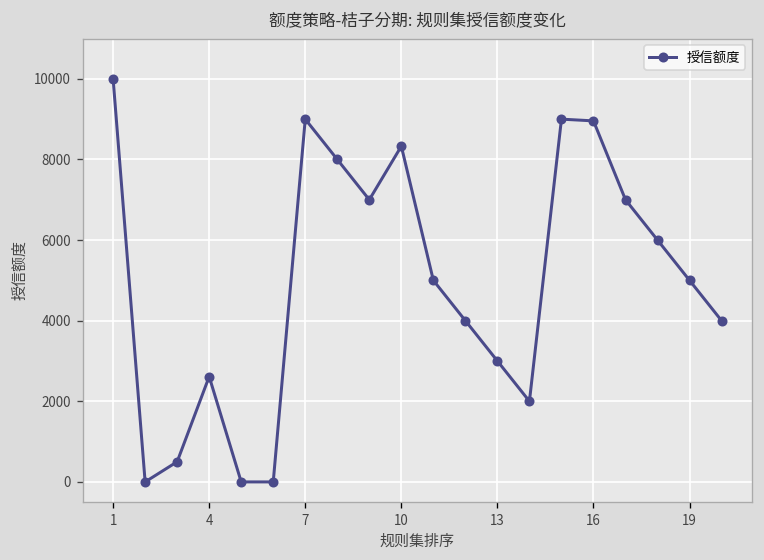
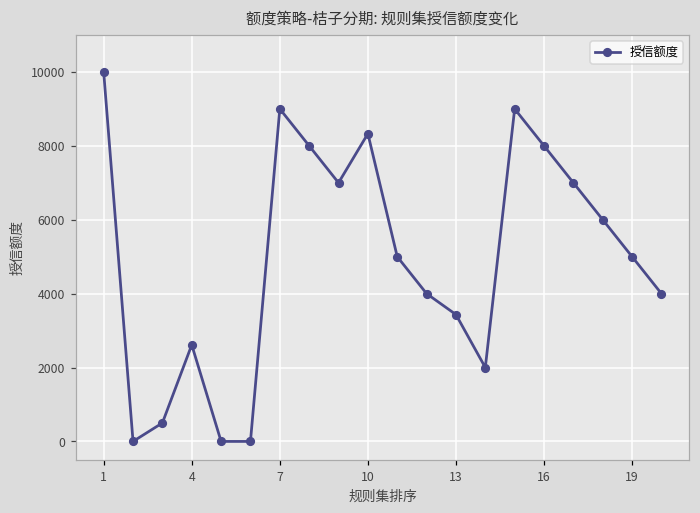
13: 3000 -> 3400
16: 9000 -> 8000
